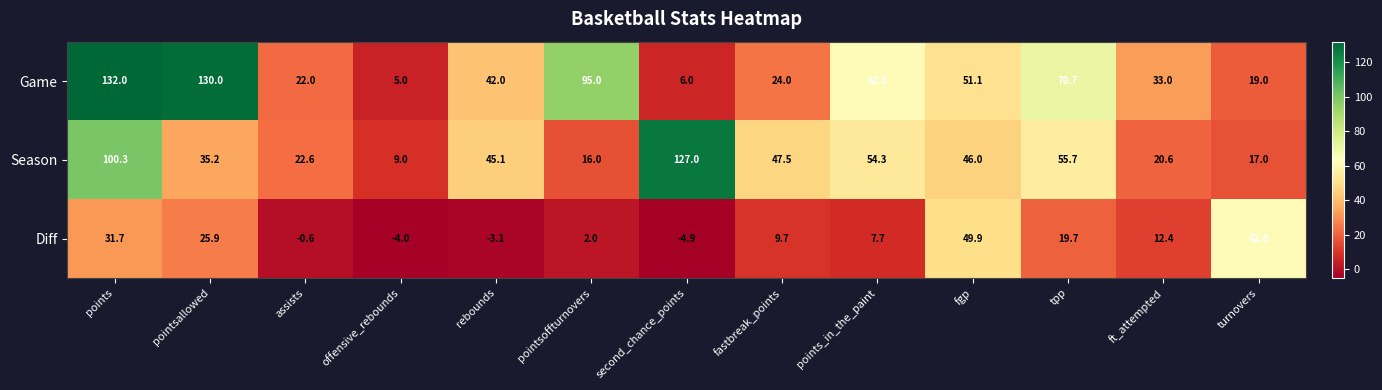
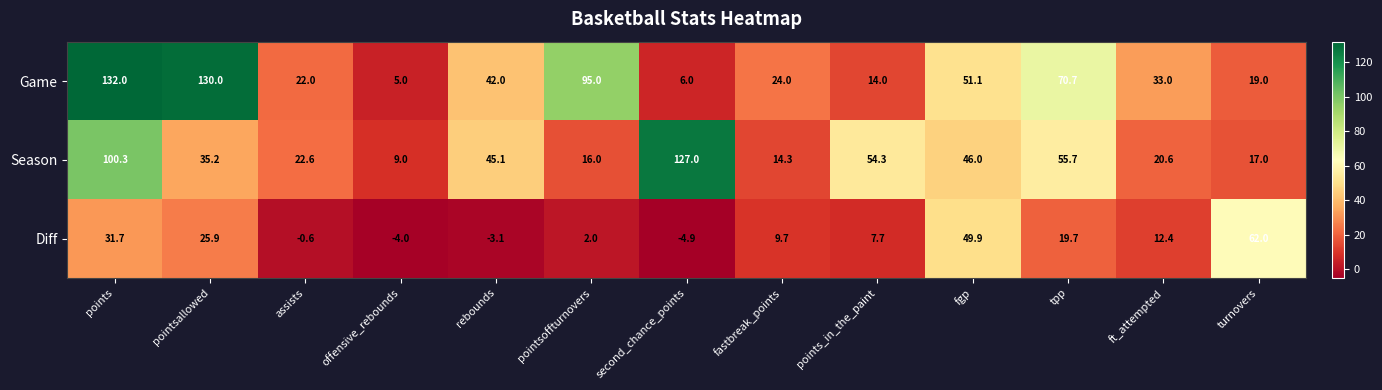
Game, points_in_the_paint: 62.0 -> 14.0
Season, fastbreak_points: 47.5 -> 14.3
